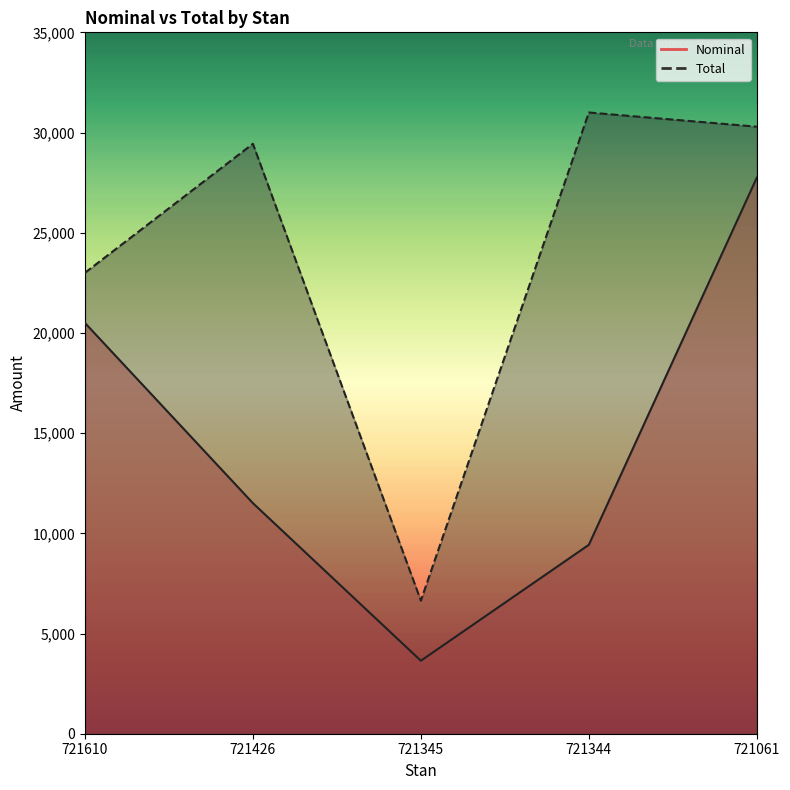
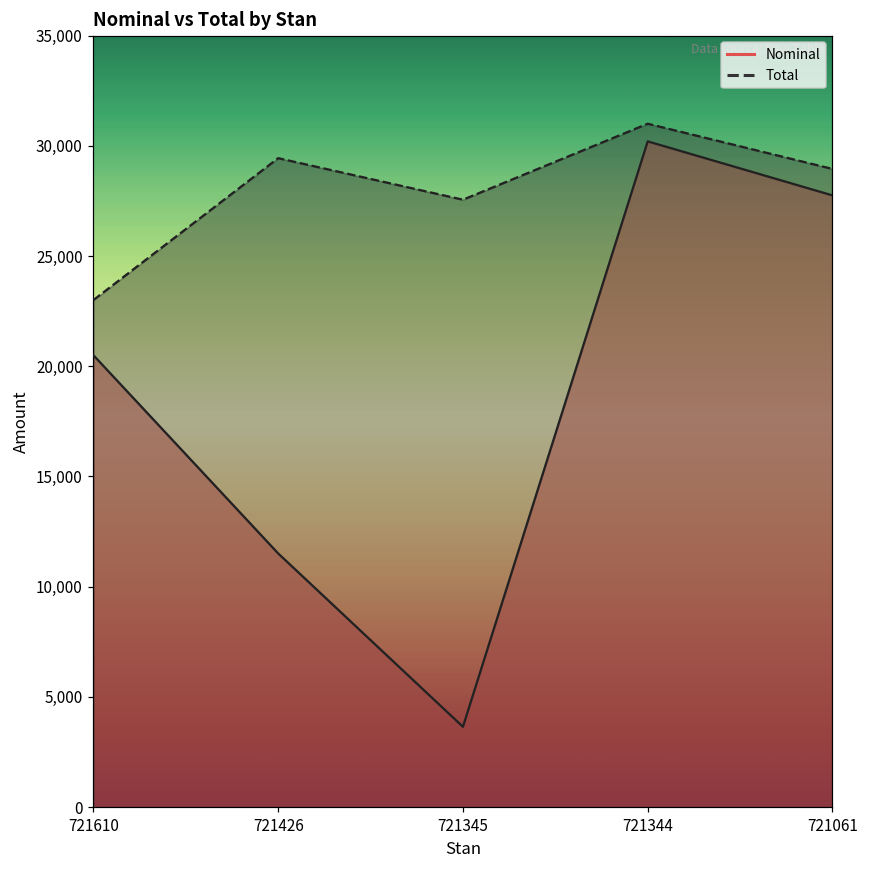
Total, 721345: 6,600 -> 27,600
Nominal, 721344: 9,400 -> 30,200
Total, 721061: 30,300 -> 29,000
